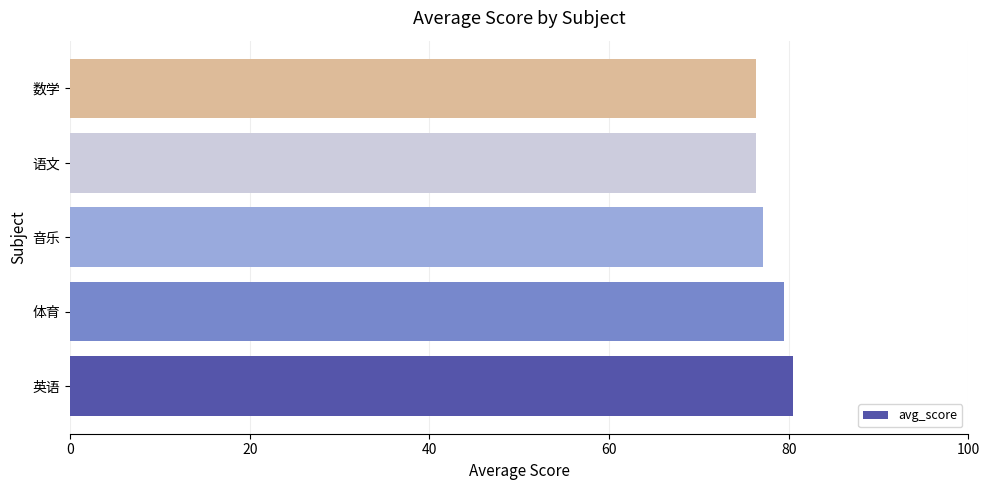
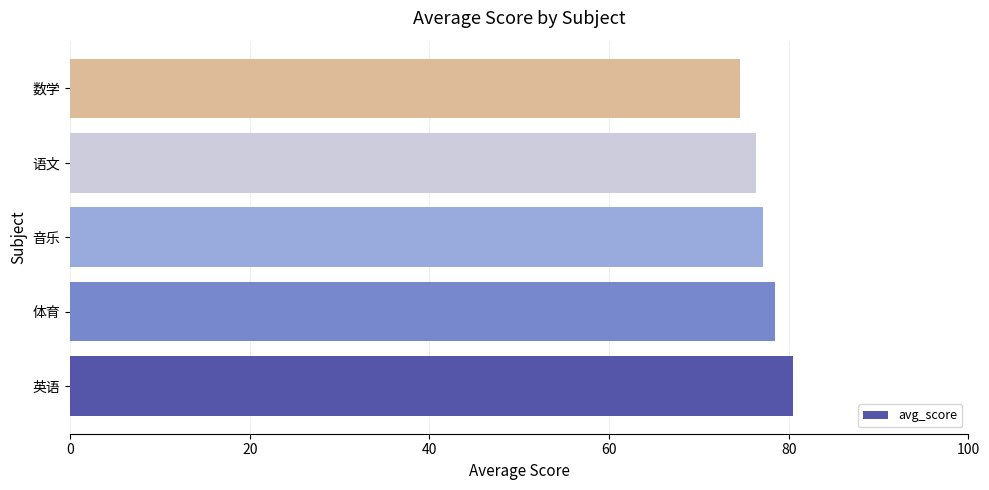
数学: 76 -> 75
体育: 80 -> 79
